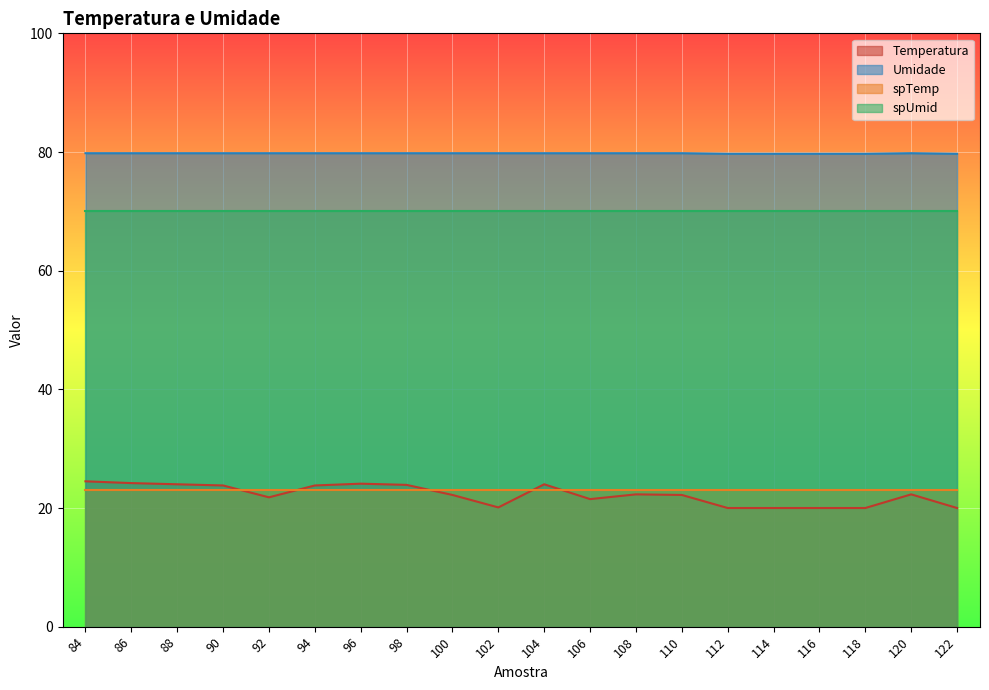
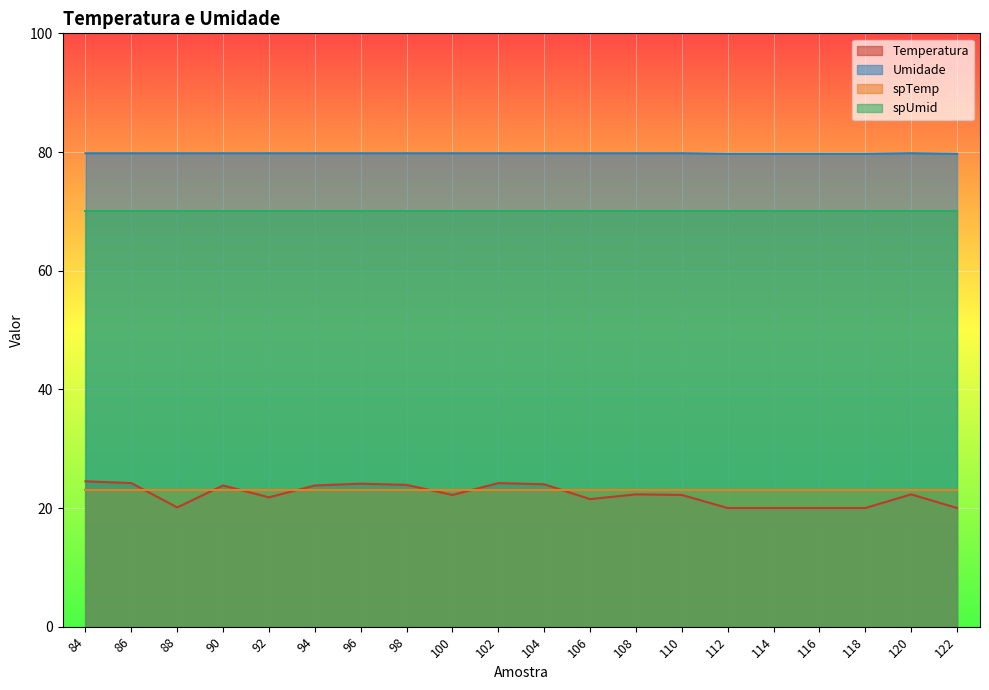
Temperatura, 88: 24 -> 20
Temperatura, 102: 20 -> 24
